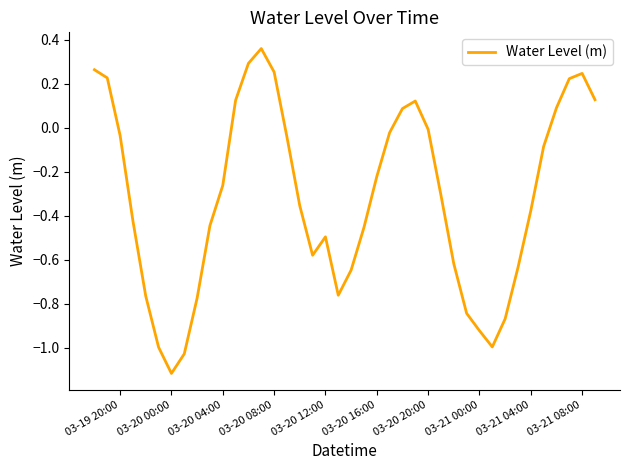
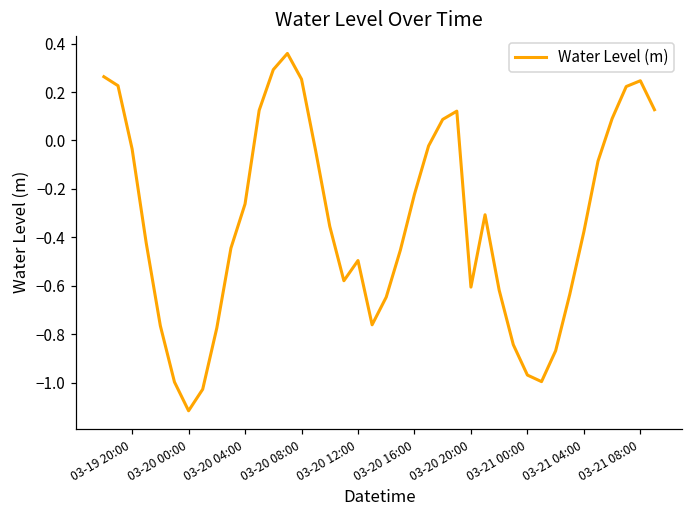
03-20 20:00: -0.01 -> -0.61
03-21 00:00: -0.92 -> -0.97
